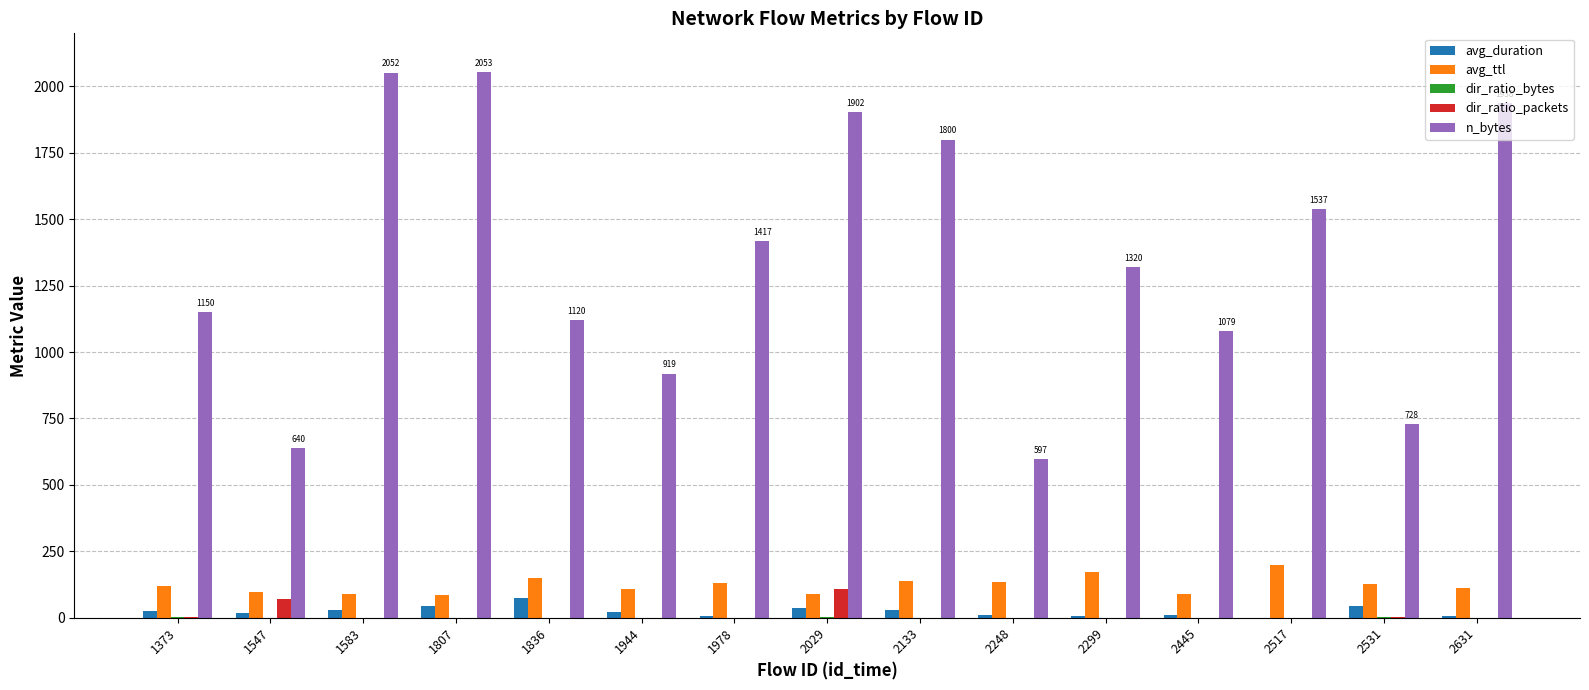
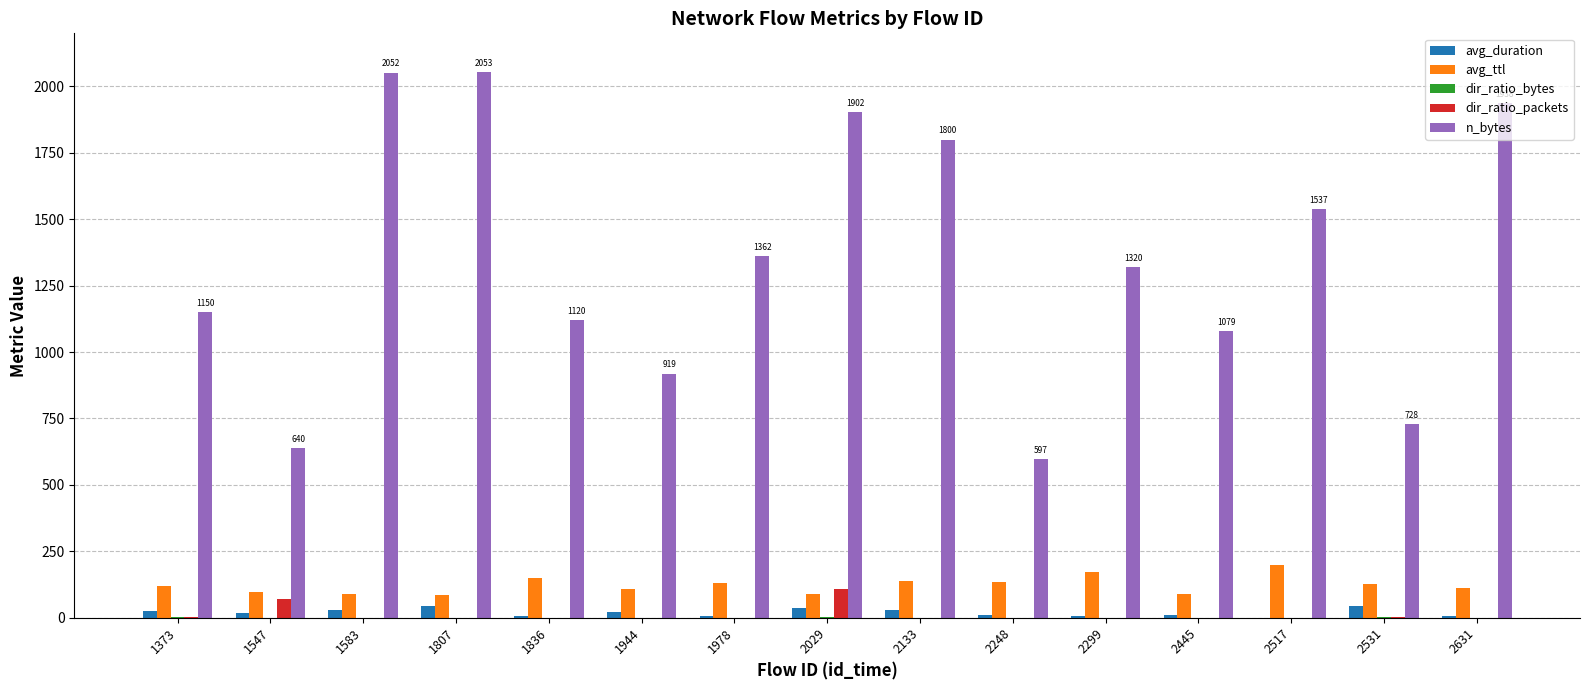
avg_duration, 1836: 80 -> 10
n_bytes, 1978: 1417 -> 1362
